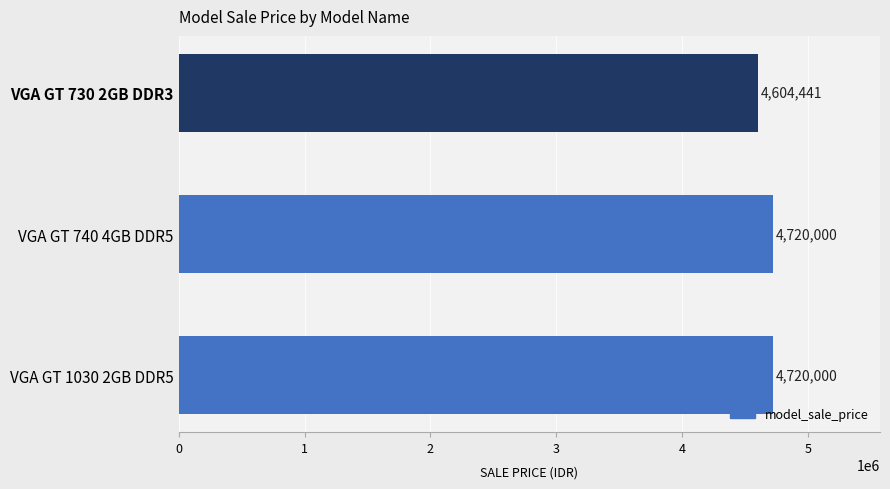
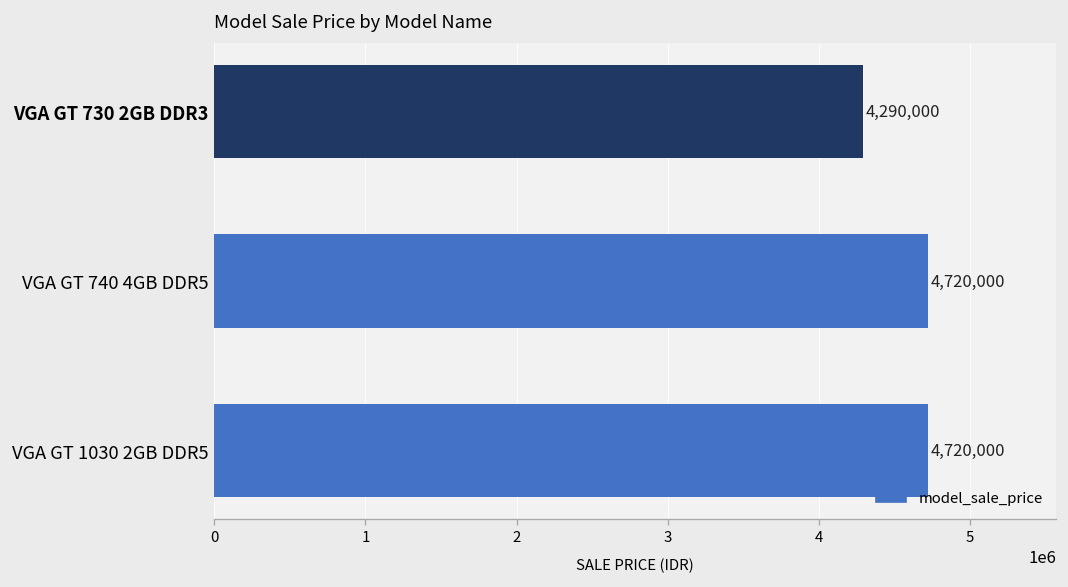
VGA GT 730 2GB DDR3: 4,604,441 -> 4,290,000
